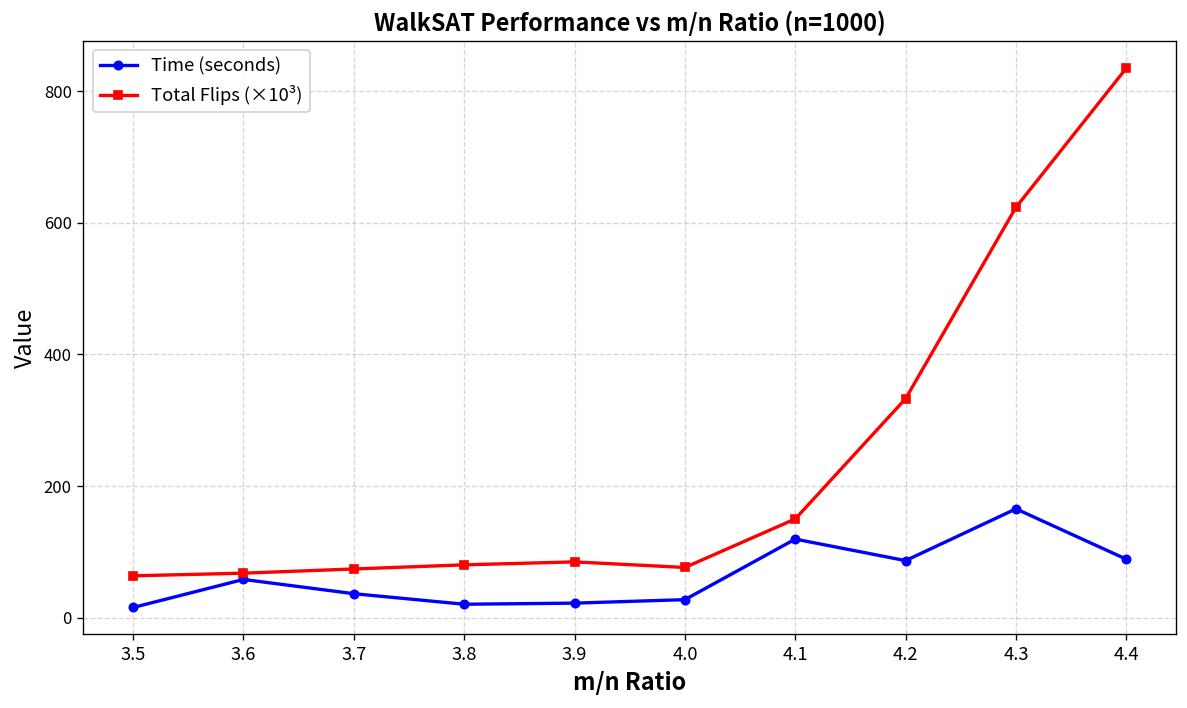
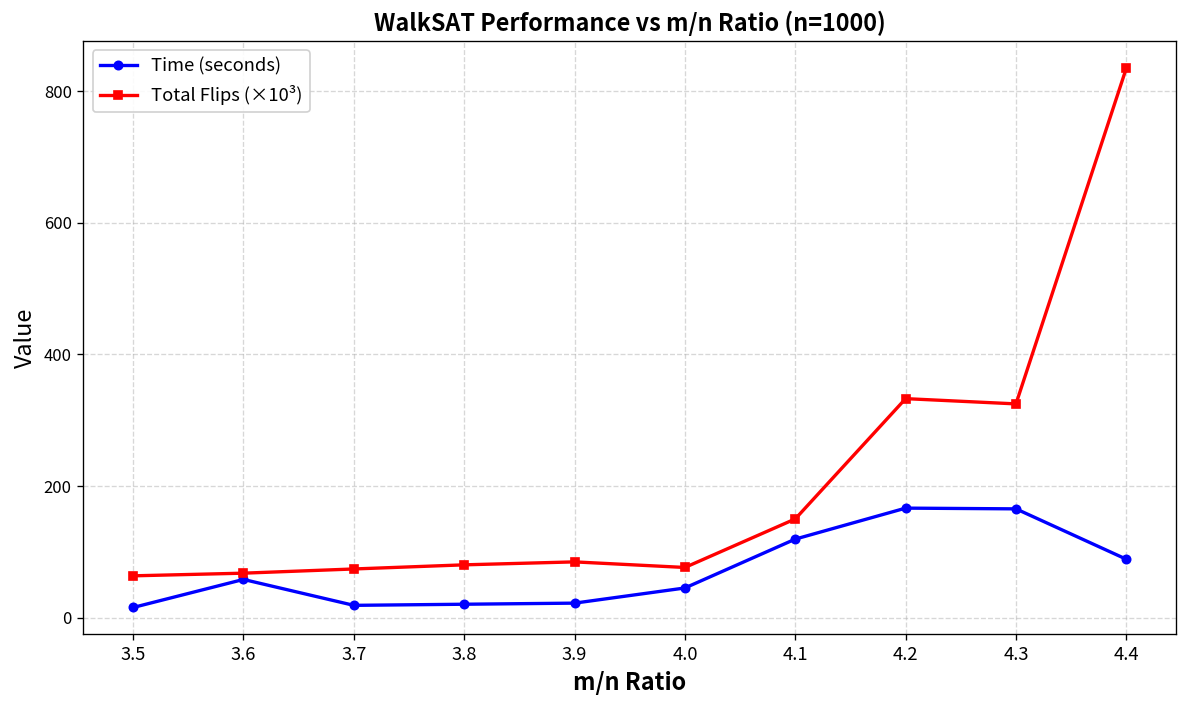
Time (seconds), 3.7: 40 -> 20
Time (seconds), 4.0: 30 -> 50
Time (seconds), 4.2: 90 -> 170
Total Flips (×10³), 4.3: 620 -> 320
